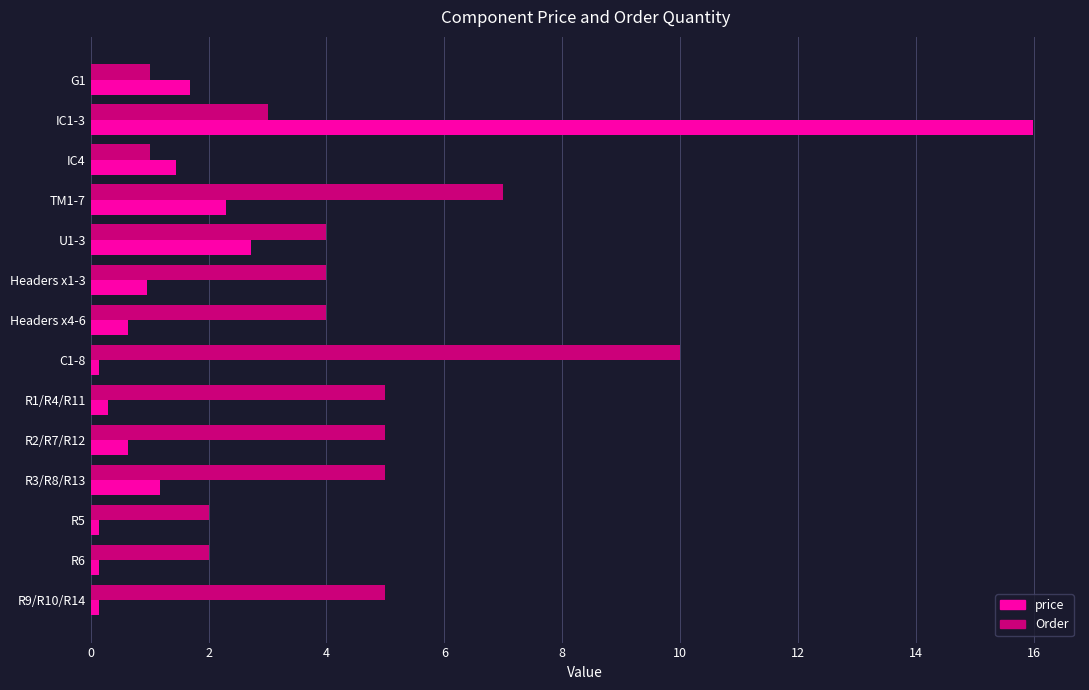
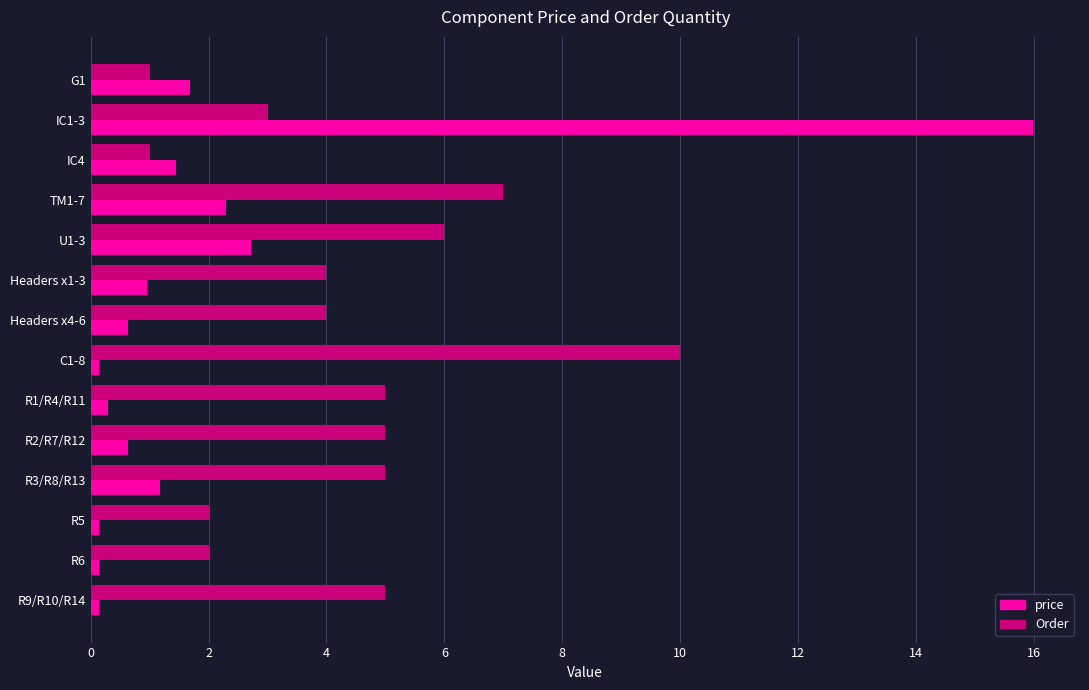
Order, U1-3: 4 -> 6
